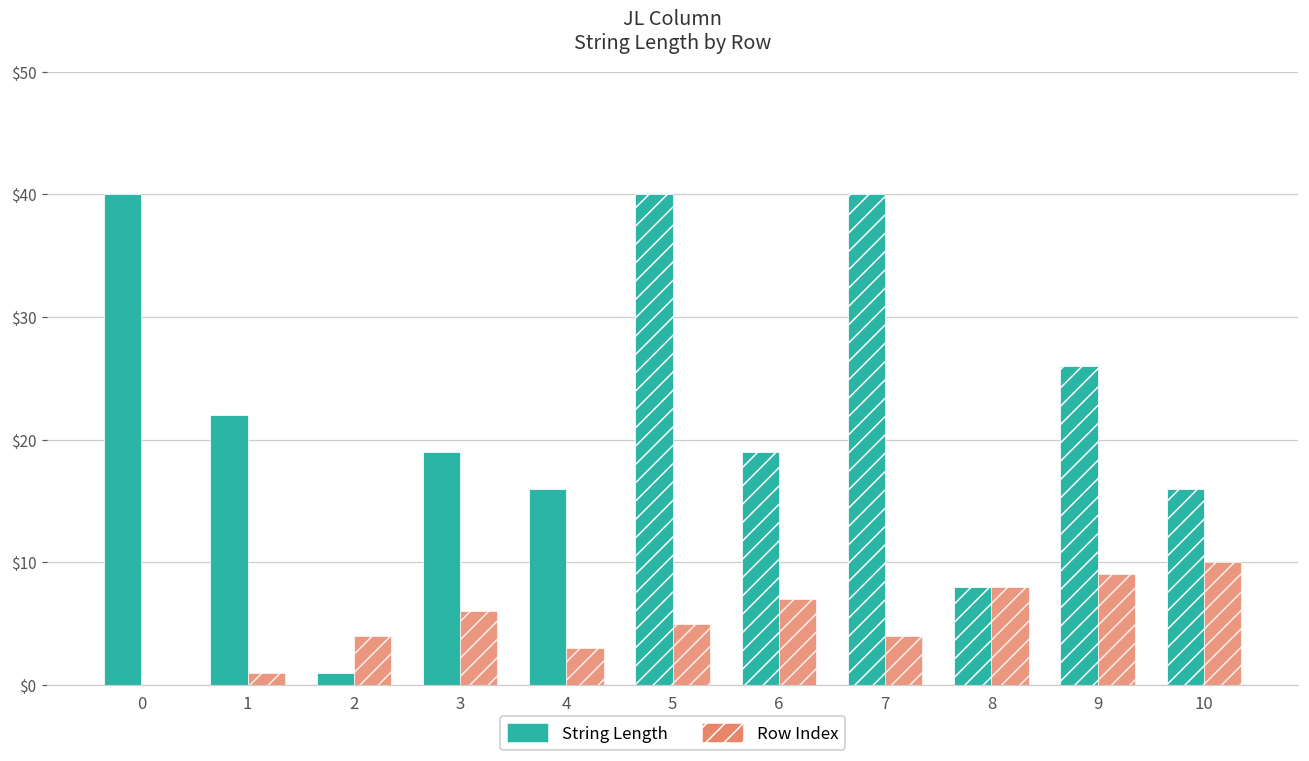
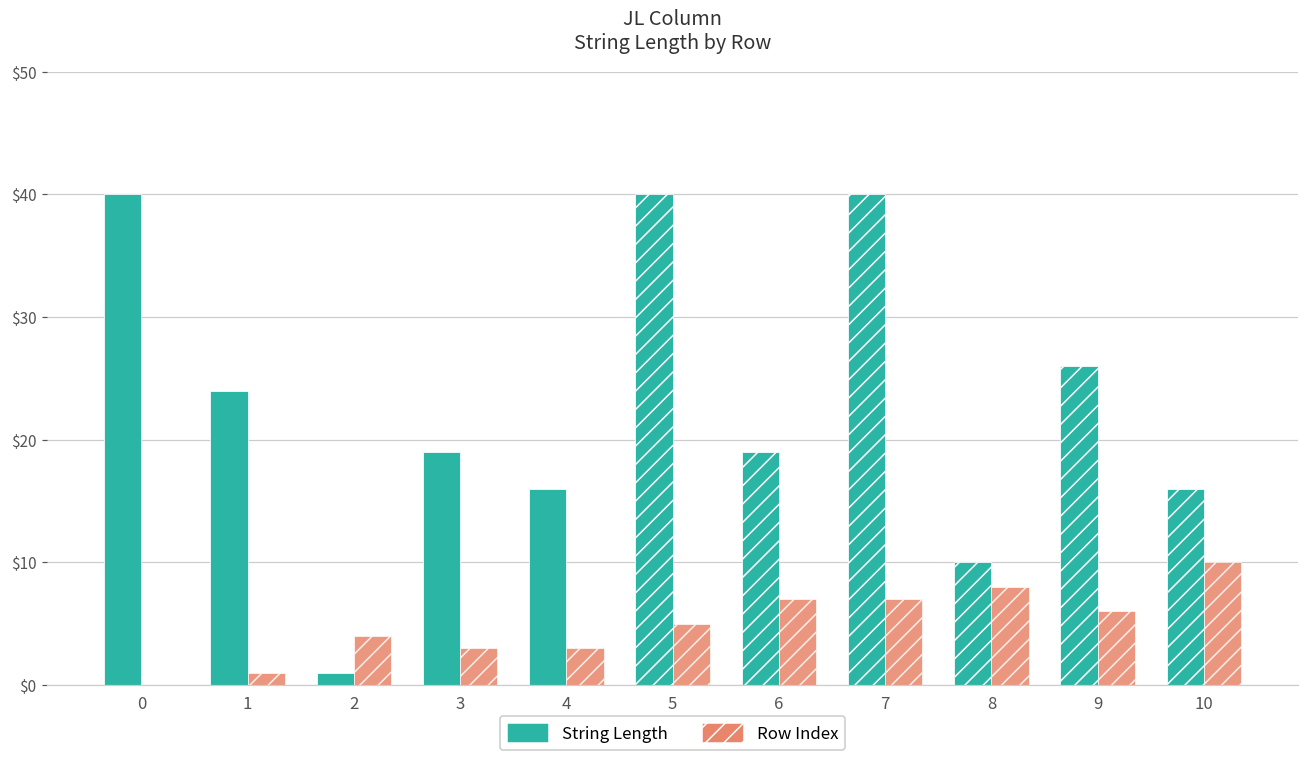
String Length, 1: $22 -> $24
Row Index, 3: $6 -> $3
Row Index, 7: $4 -> $7
String Length, 8: $8 -> $10
Row Index, 9: $9 -> $6
